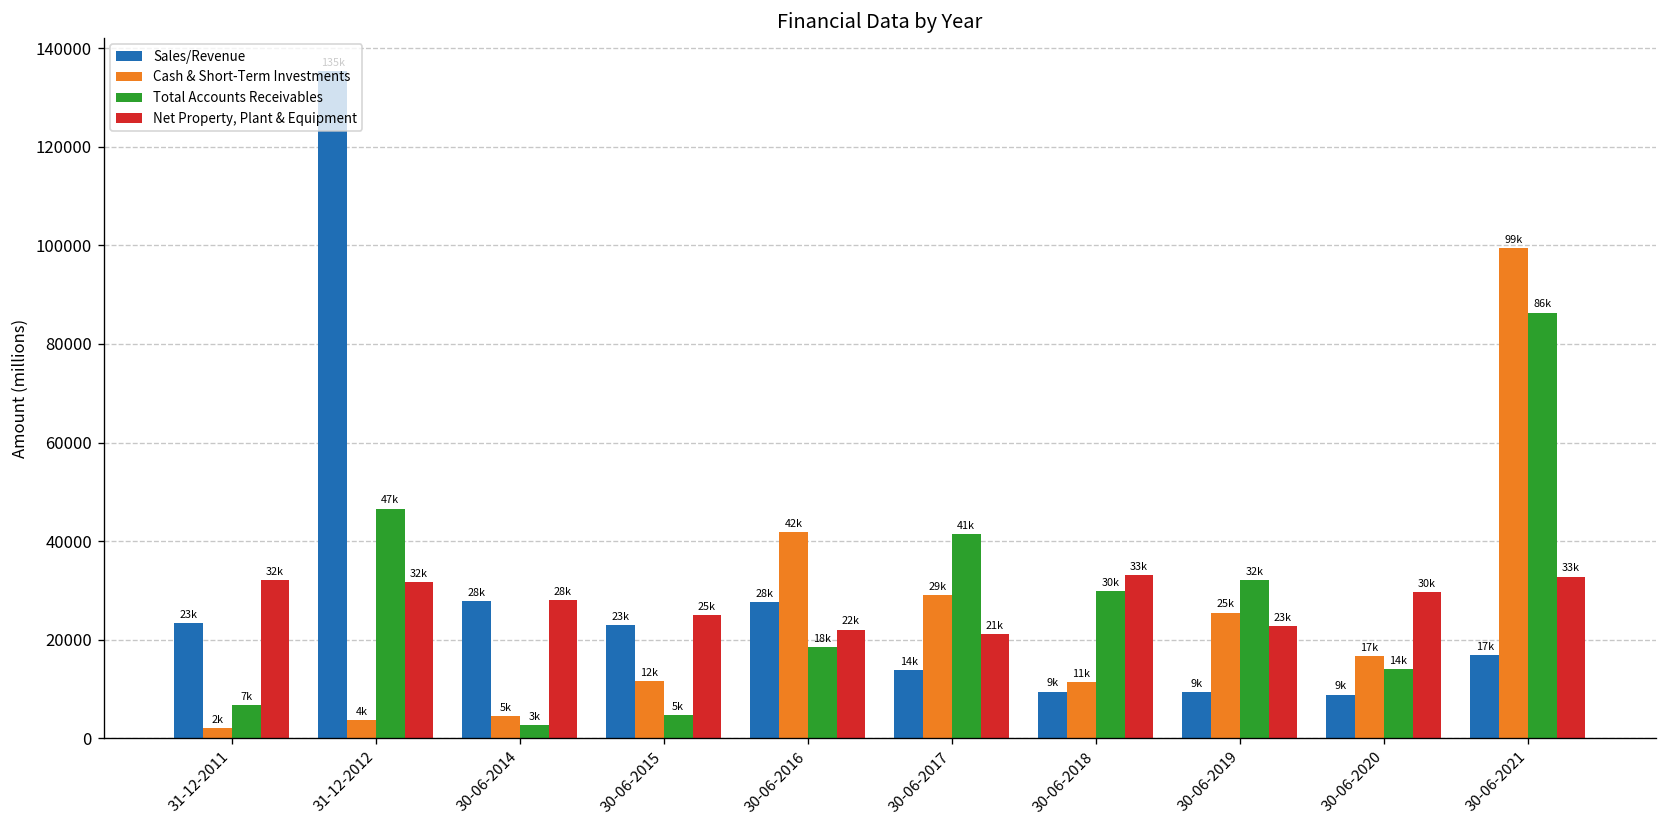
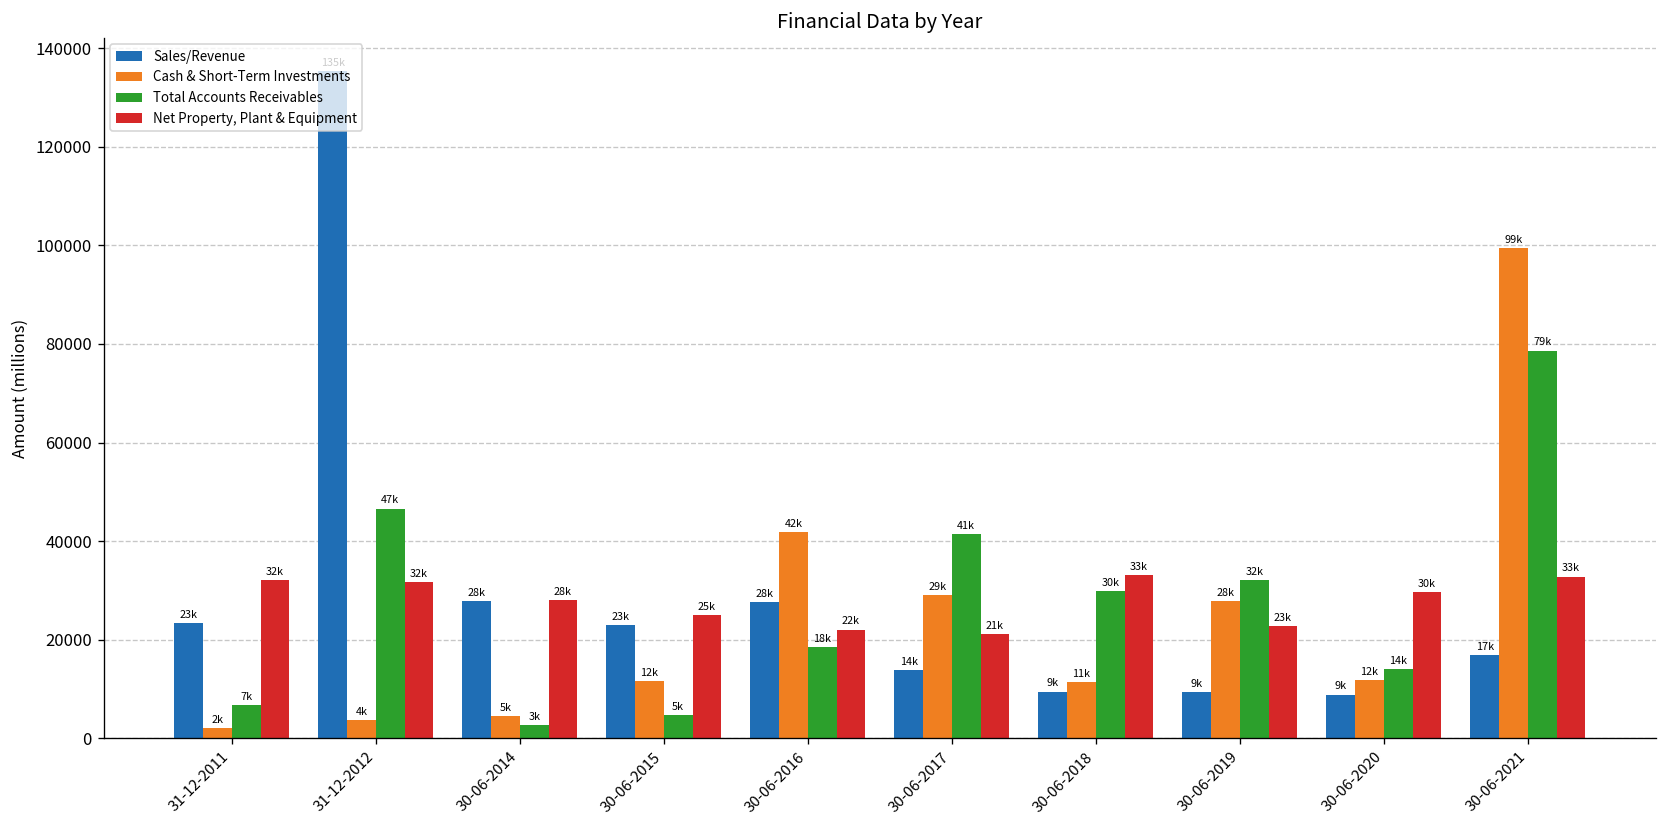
Cash & Short-Term Investments, 30-06-2019: 25k -> 28k
Cash & Short-Term Investments, 30-06-2020: 17k -> 12k
Total Accounts Receivables, 30-06-2021: 86k -> 79k
